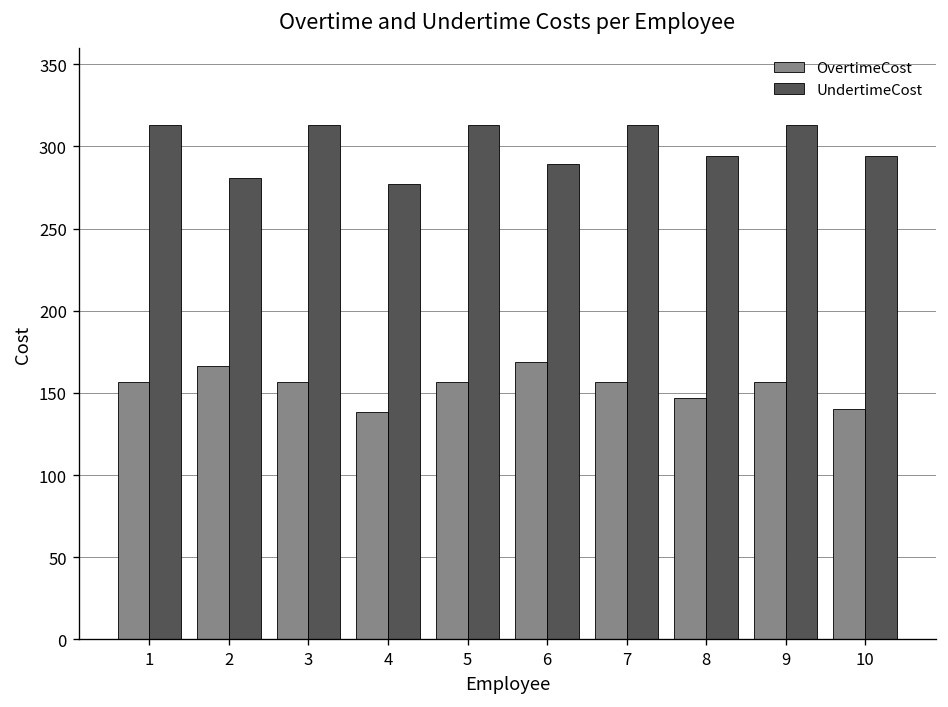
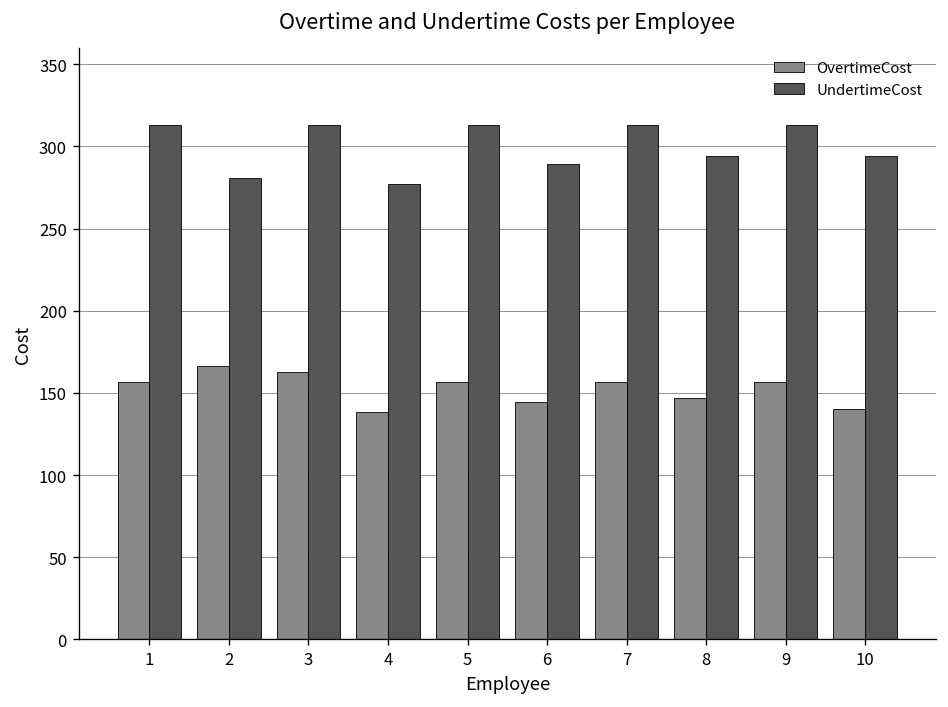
OvertimeCost, 3: 157 -> 163
OvertimeCost, 6: 169 -> 145
